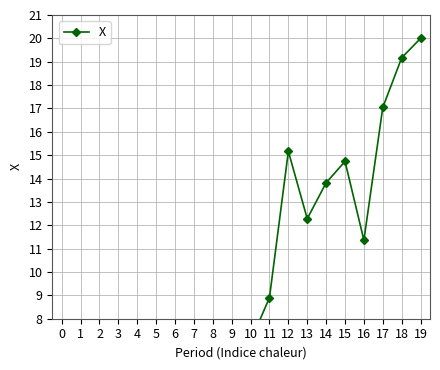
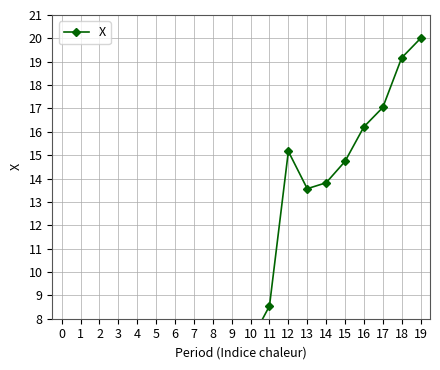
11: 8.9 -> 8.5
13: 12.3 -> 13.6
16: 11.4 -> 16.2
